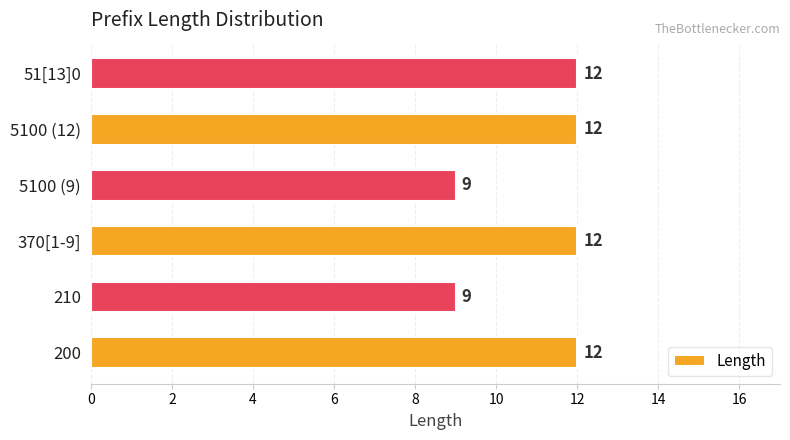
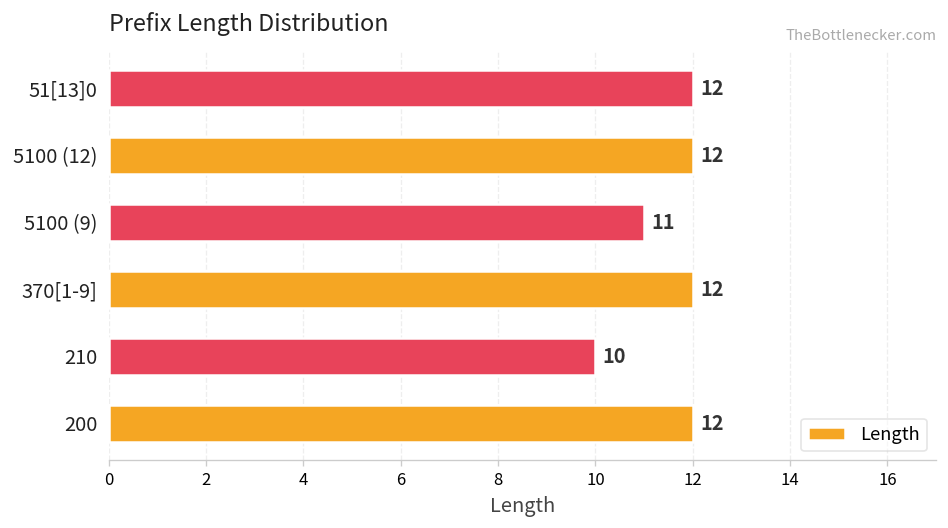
5100 (9): 9 -> 11
210: 9 -> 10
